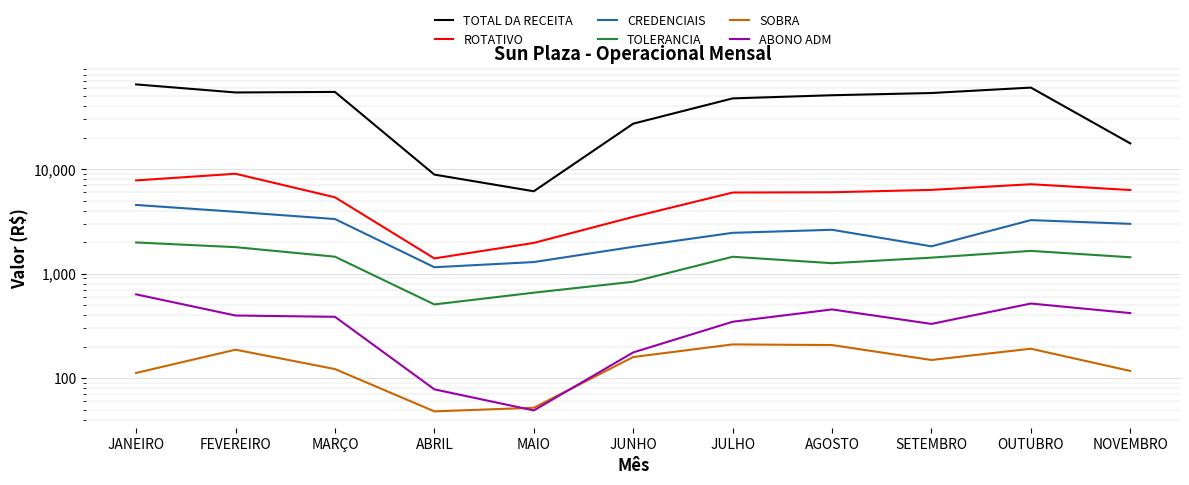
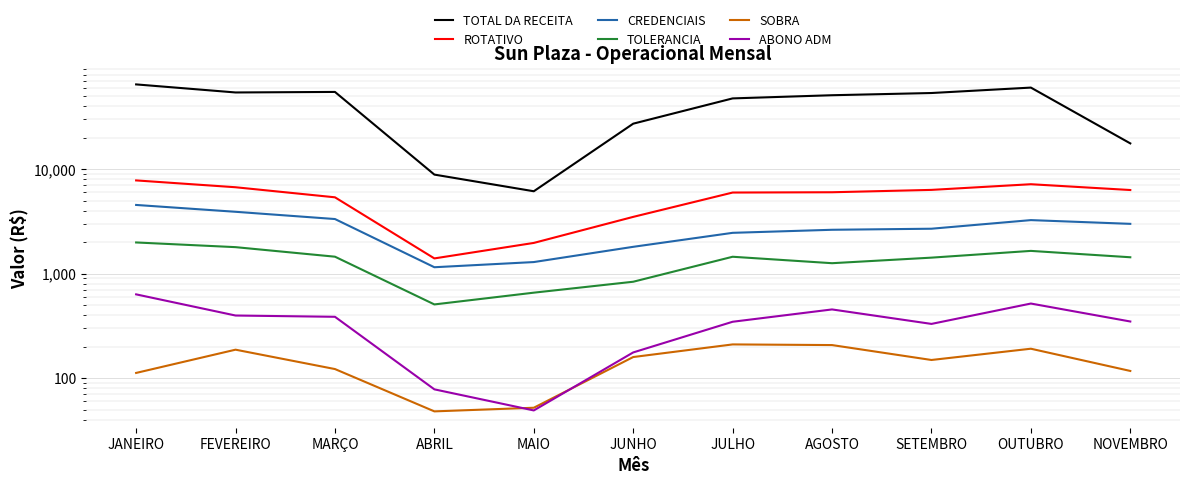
ROTATIVO, FEVEREIRO: 9,000 -> 7,000
CREDENCIAIS, SETEMBRO: 1,800 -> 2,700
ABONO ADM, NOVEMBRO: 420 -> 350
